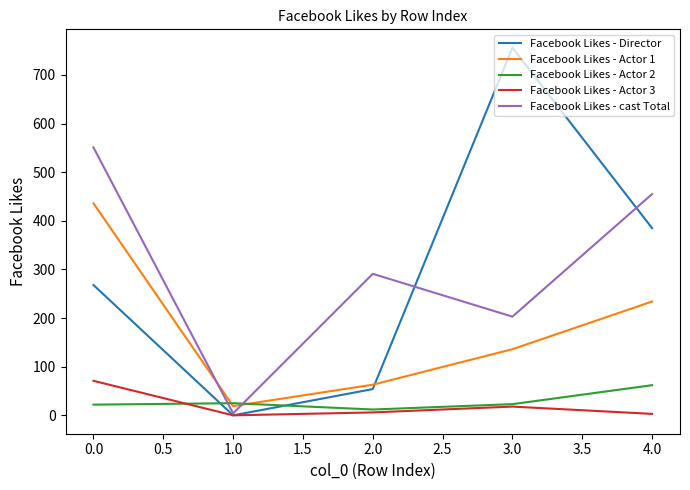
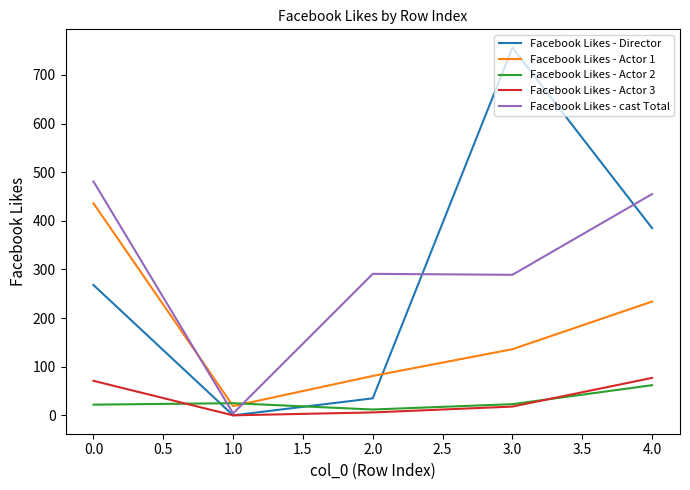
Facebook Likes - cast Total, 0.0: 550 -> 480
Facebook Likes - Director, 2.0: 50 -> 40
Facebook Likes - Actor 1, 2.0: 60 -> 80
Facebook Likes - cast Total, 3.0: 200 -> 290
Facebook Likes - Actor 3, 4.0: 0 -> 80
